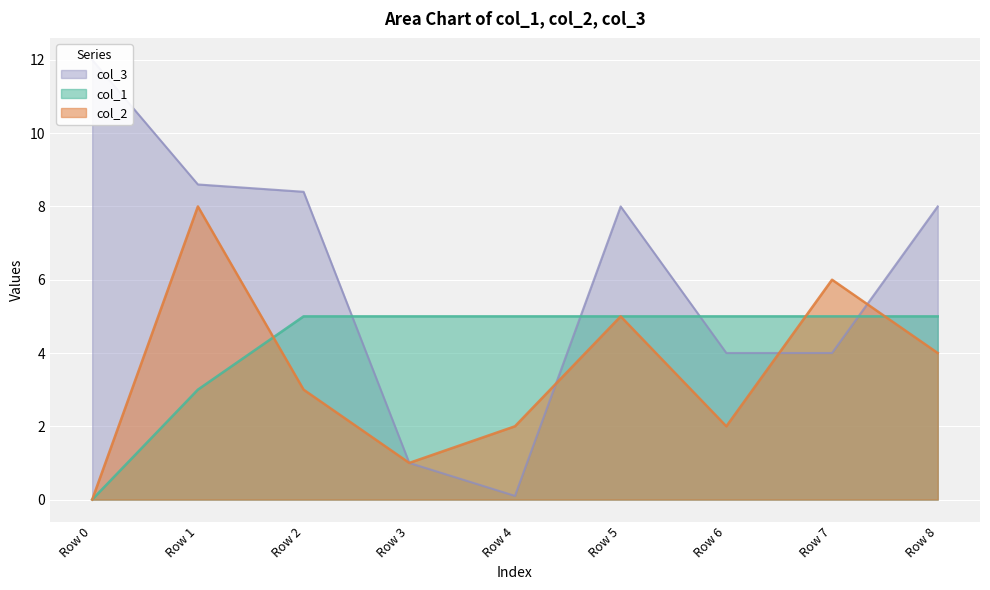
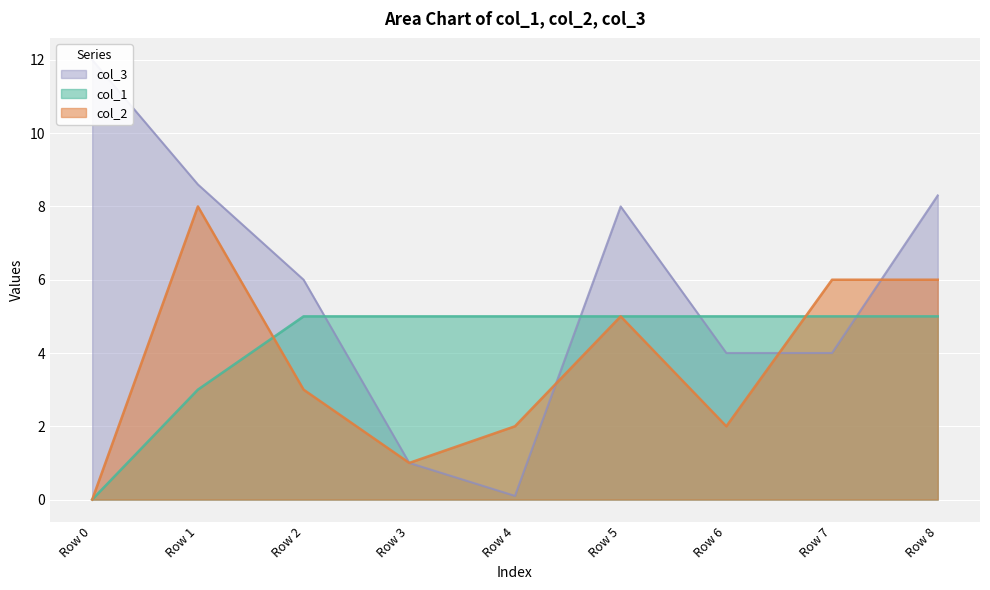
col_3, Row 2: 8.4 -> 6.0
col_3, Row 8: 8.0 -> 8.3
col_2, Row 8: 4.0 -> 6.0
